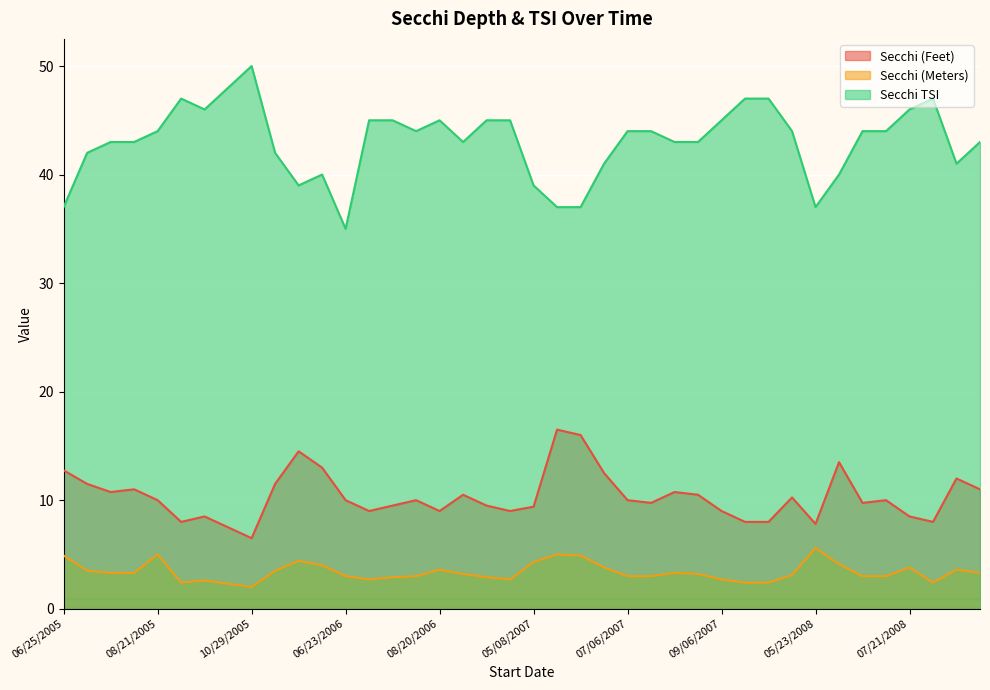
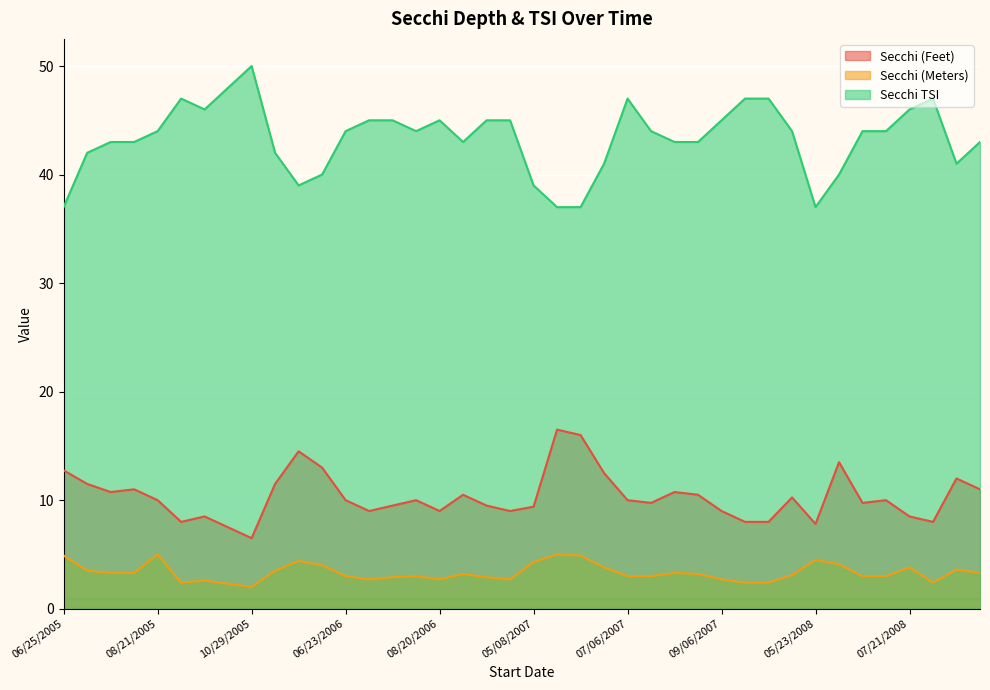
Secchi TSI, 06/23/2006: 35 -> 44
Secchi (Meters), 08/20/2006: 3.6 -> 2.7
Secchi TSI, 07/06/2007: 44 -> 47
Secchi (Meters), 05/23/2008: 5.6 -> 4.5
